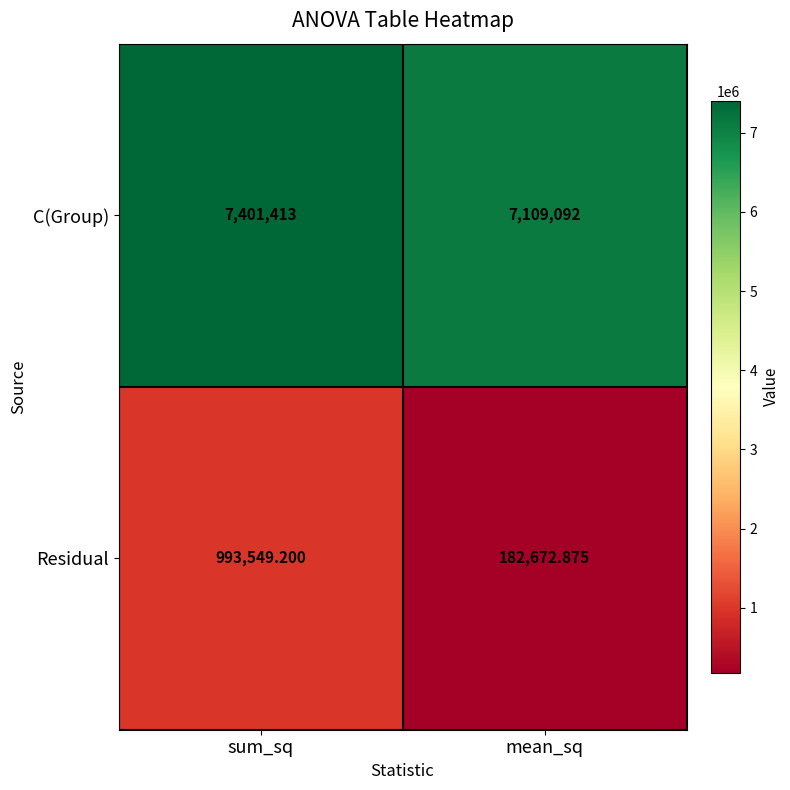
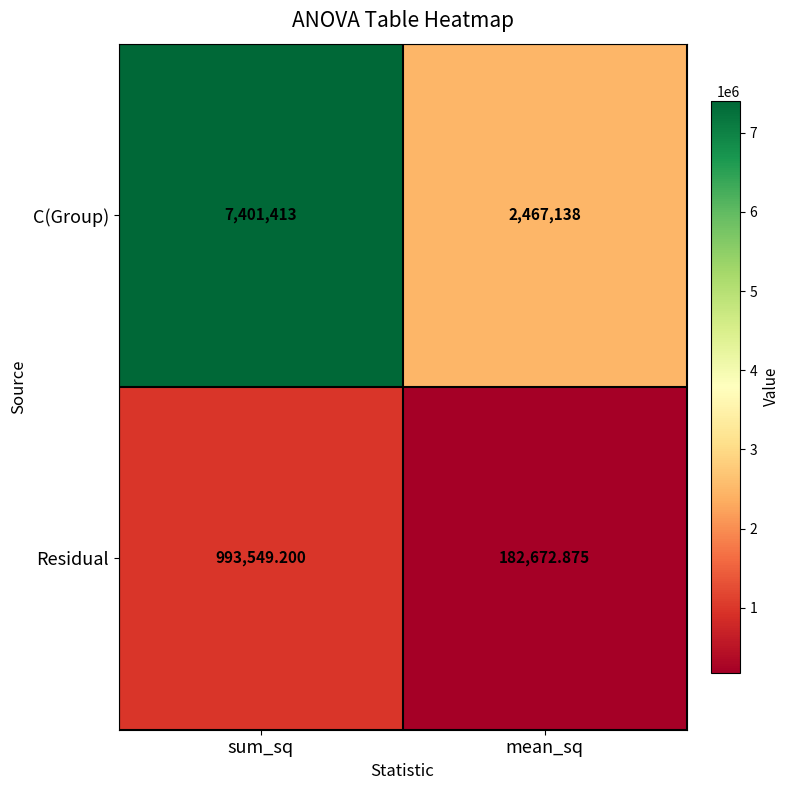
C(Group), mean_sq: 7,109,092 -> 2,467,138
